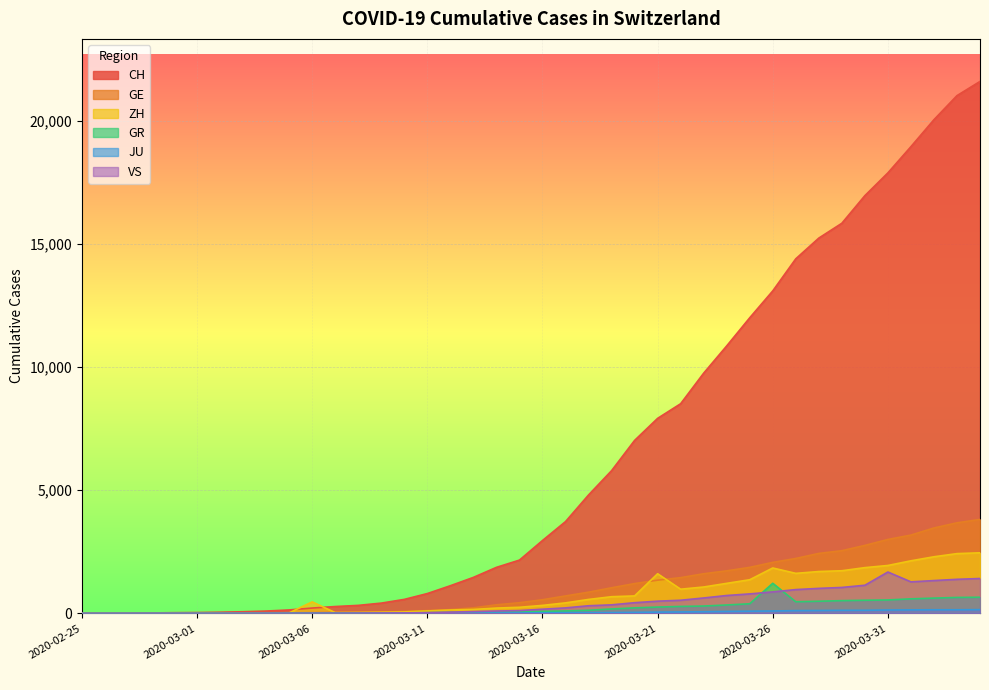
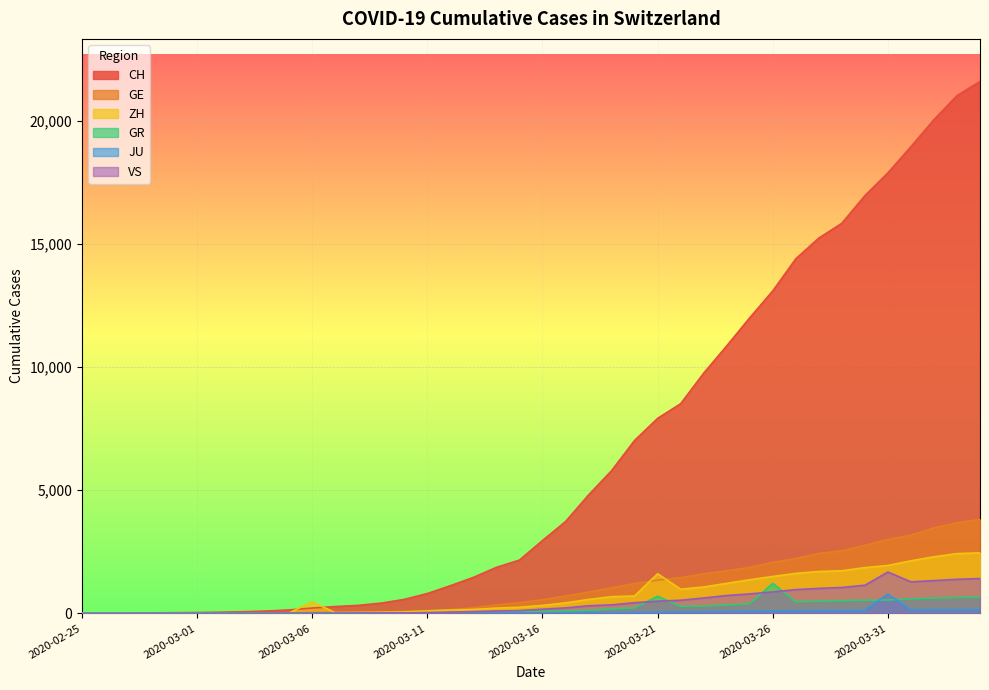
GR, 2020-03-21: 300 -> 700
ZH, 2020-03-26: 1,800 -> 1,500
JU, 2020-03-31: 100 -> 800
